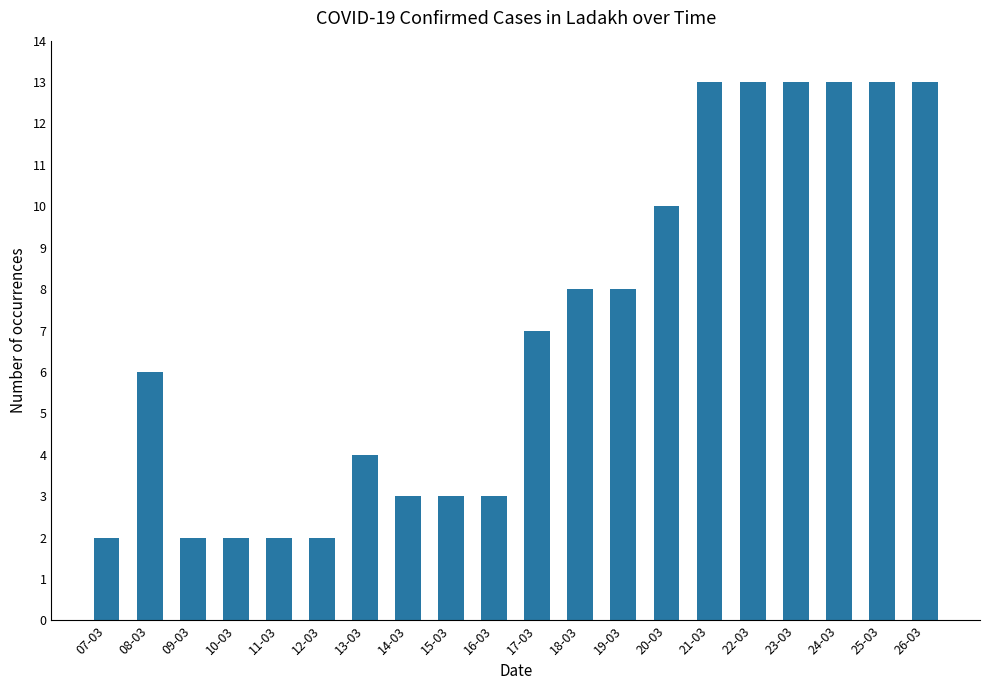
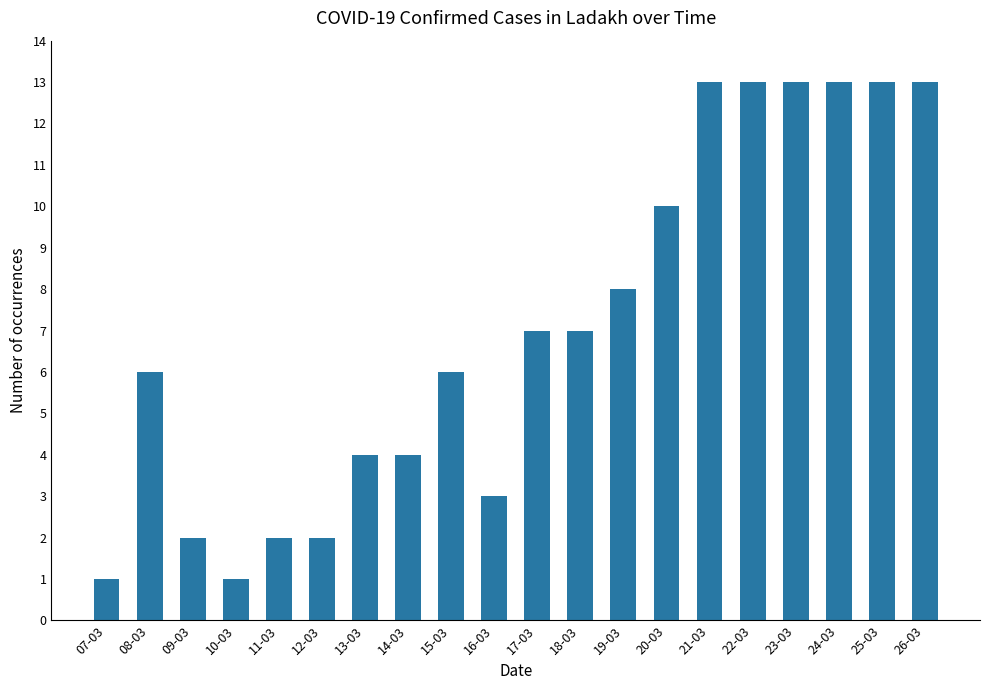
07-03: 2 -> 1
10-03: 2 -> 1
14-03: 3 -> 4
15-03: 3 -> 6
18-03: 8 -> 7
